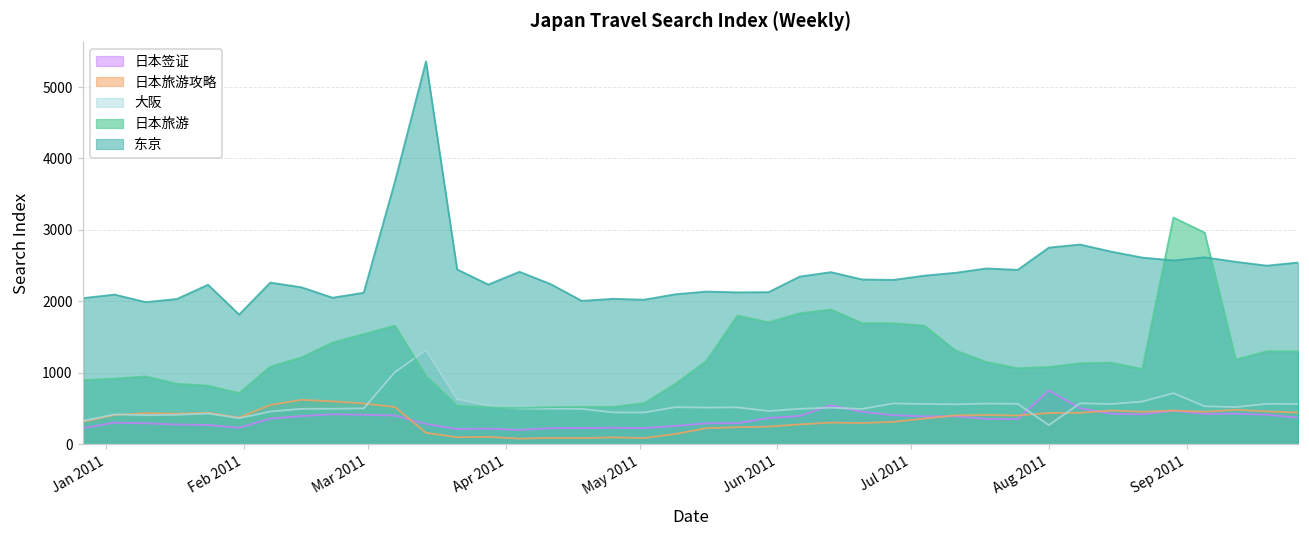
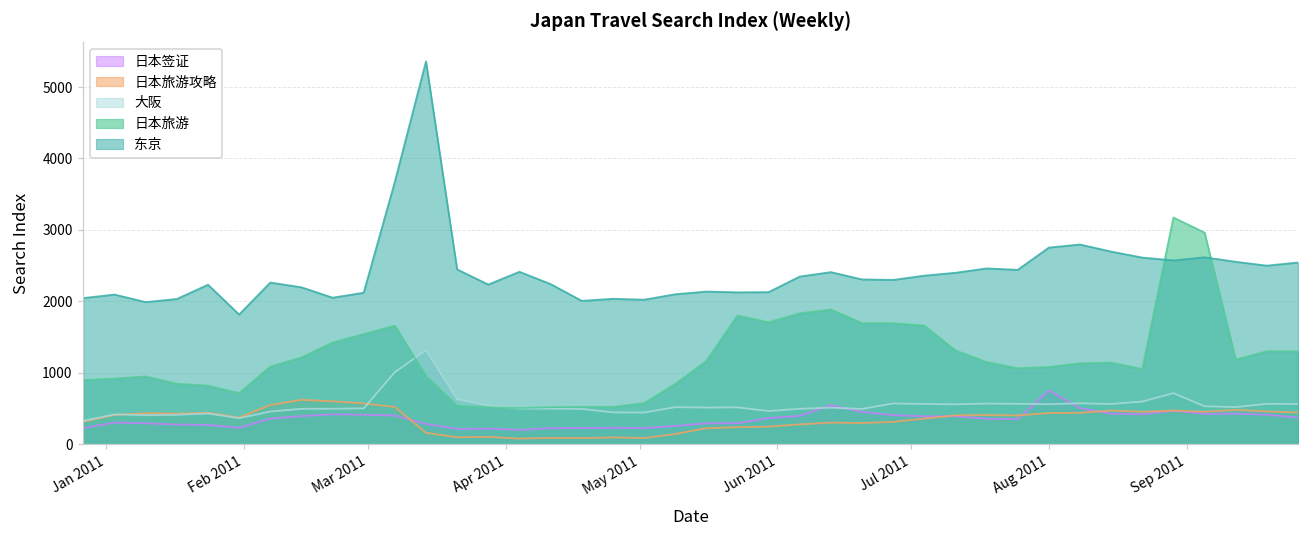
大阪, Aug 2011: 300 -> 600
